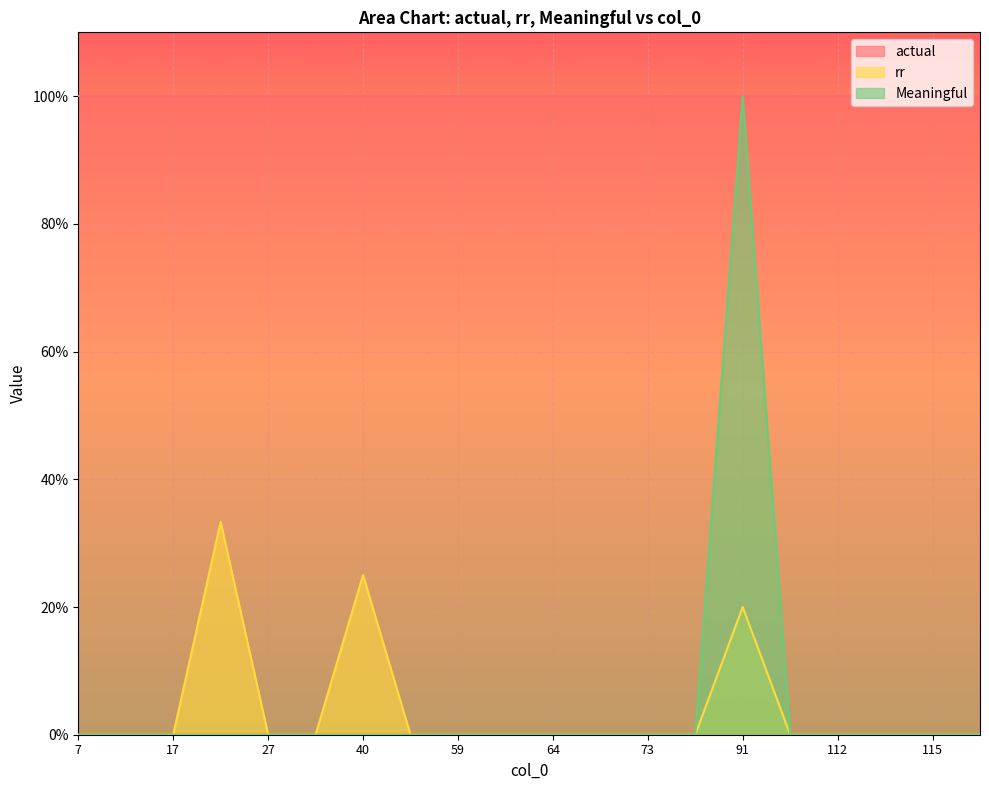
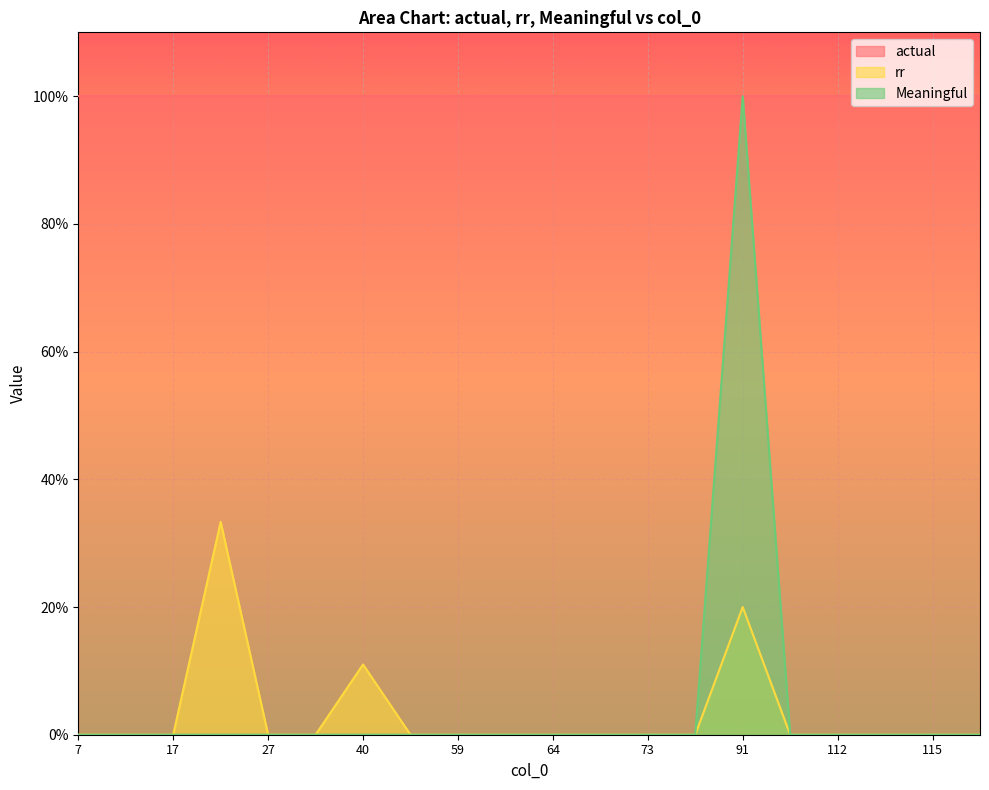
rr, 40: 25% -> 11%
